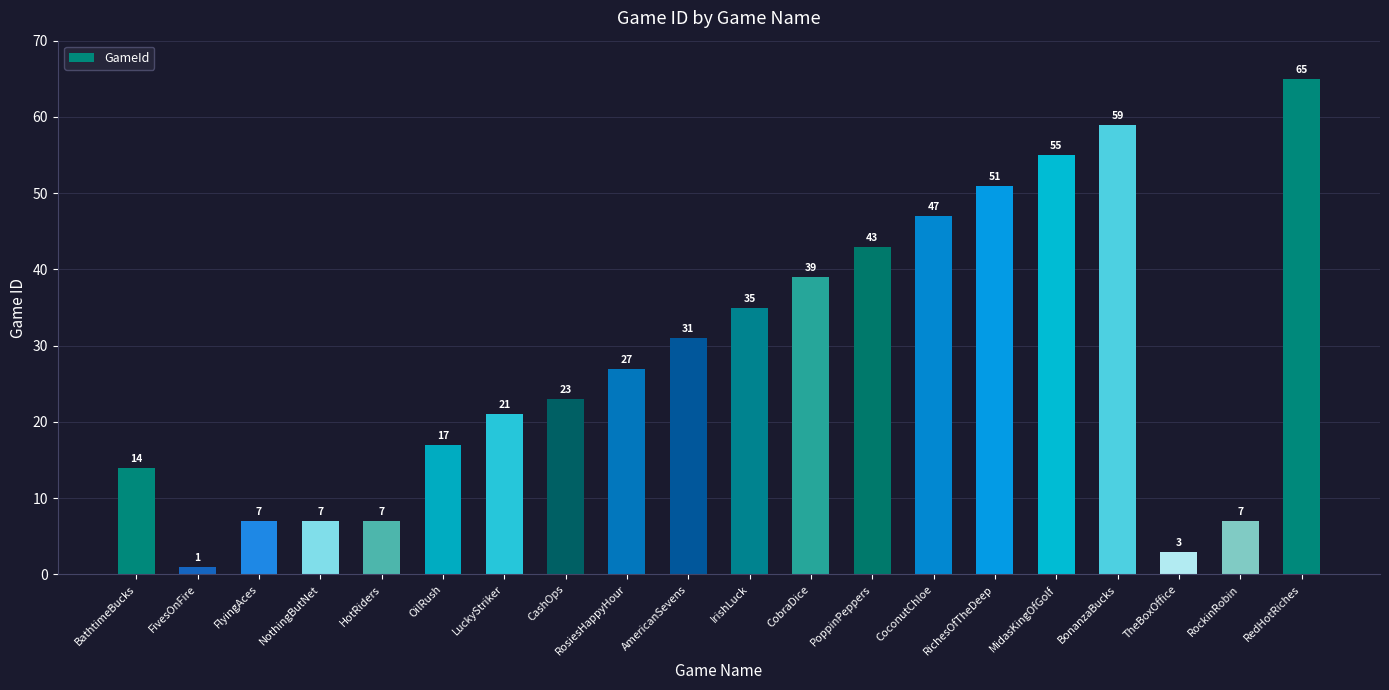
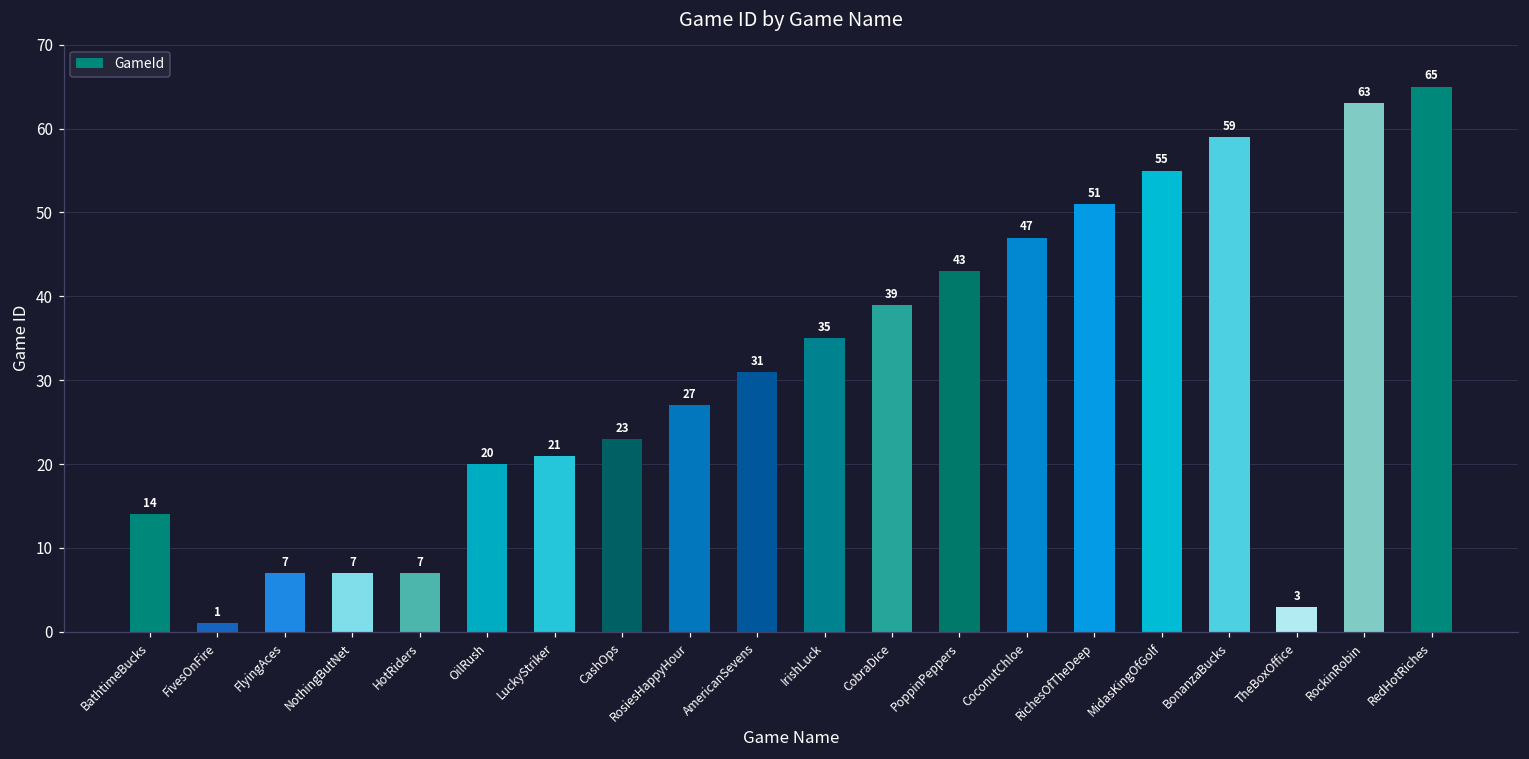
OilRush: 17 -> 20
RockinRobin: 7 -> 63
